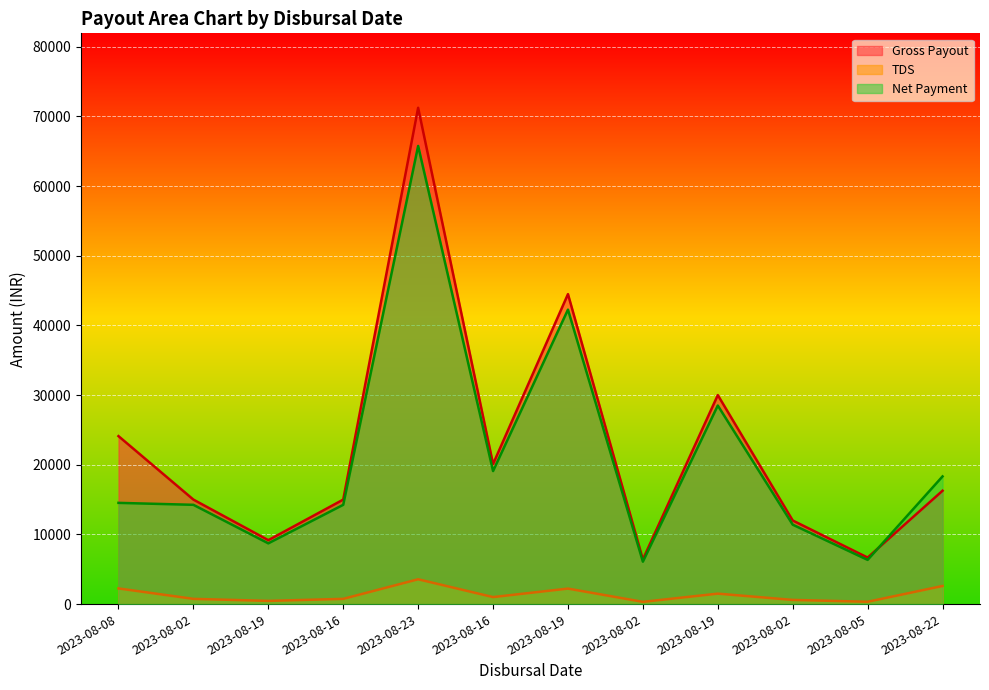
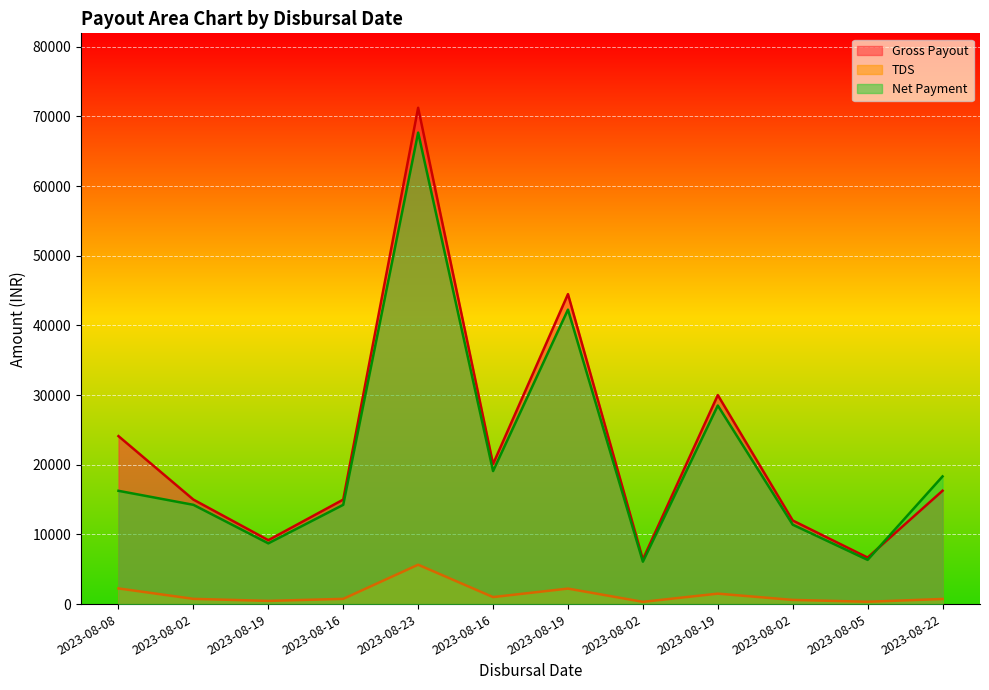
Net Payment, 2023-08-08: 15000 -> 16000
TDS, 2023-08-23: 4000 -> 6000
Net Payment, 2023-08-23: 66000 -> 68000
TDS, 2023-08-22: 3000 -> 1000
